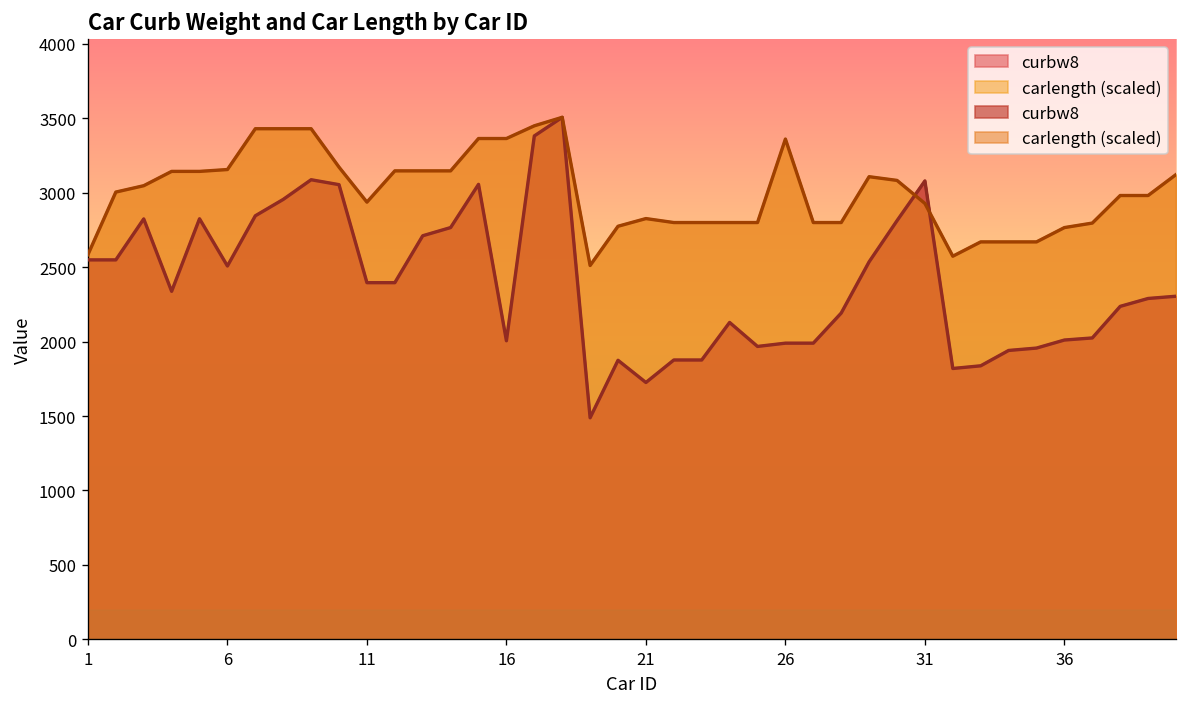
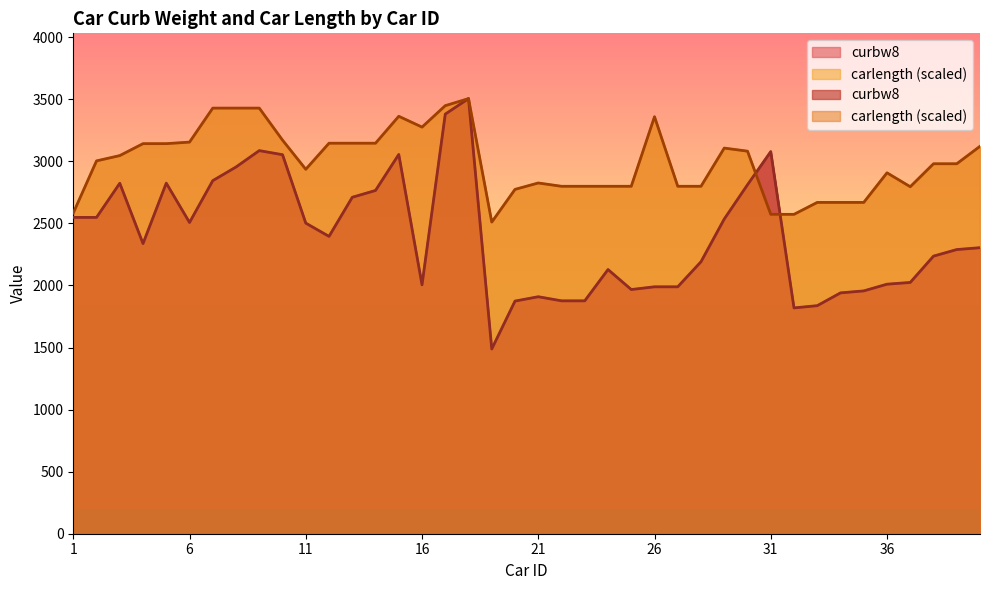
curbw8, 11: 2400 -> 2500
carlength (scaled), 16: 3360 -> 3280
curbw8, 21: 1730 -> 1910
carlength (scaled), 31: 2930 -> 2570
carlength (scaled), 36: 2760 -> 2910
